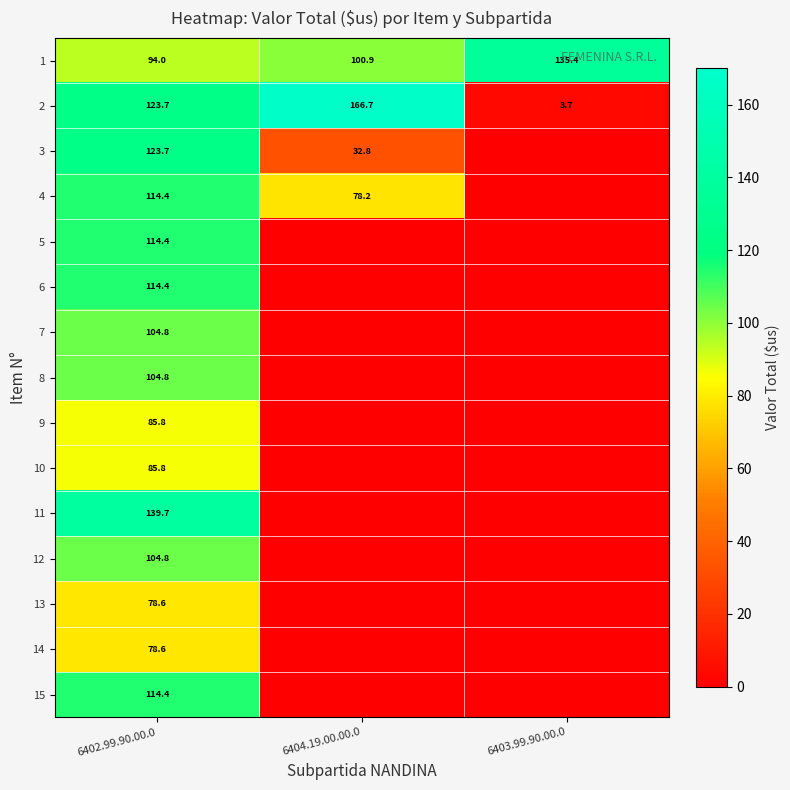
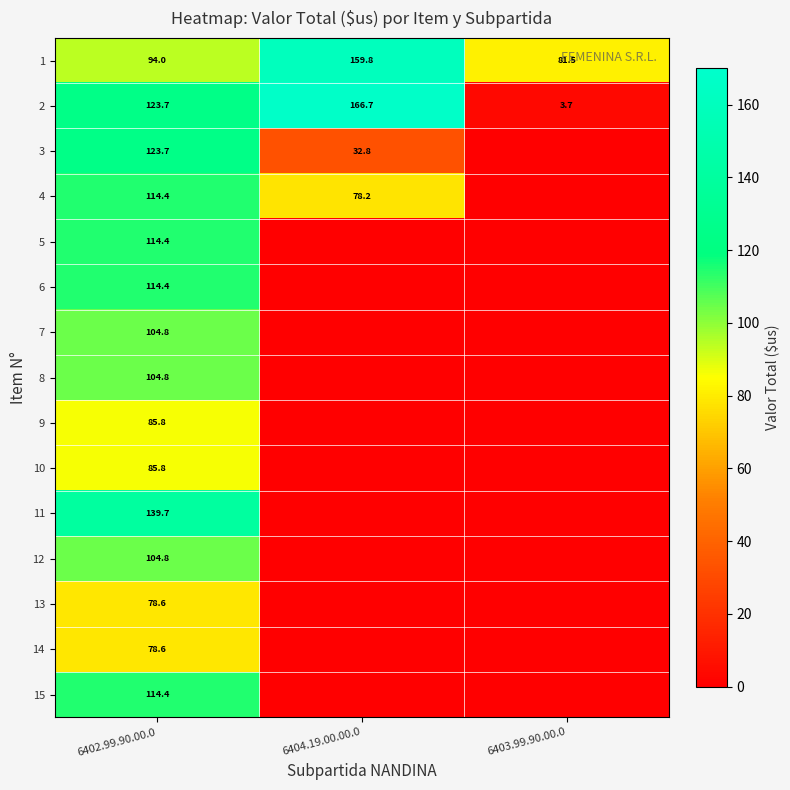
1, 6404.19.00.00.0: 100.9 -> 159.8
1, 6403.99.90.00.0: 135.4 -> 81.5
